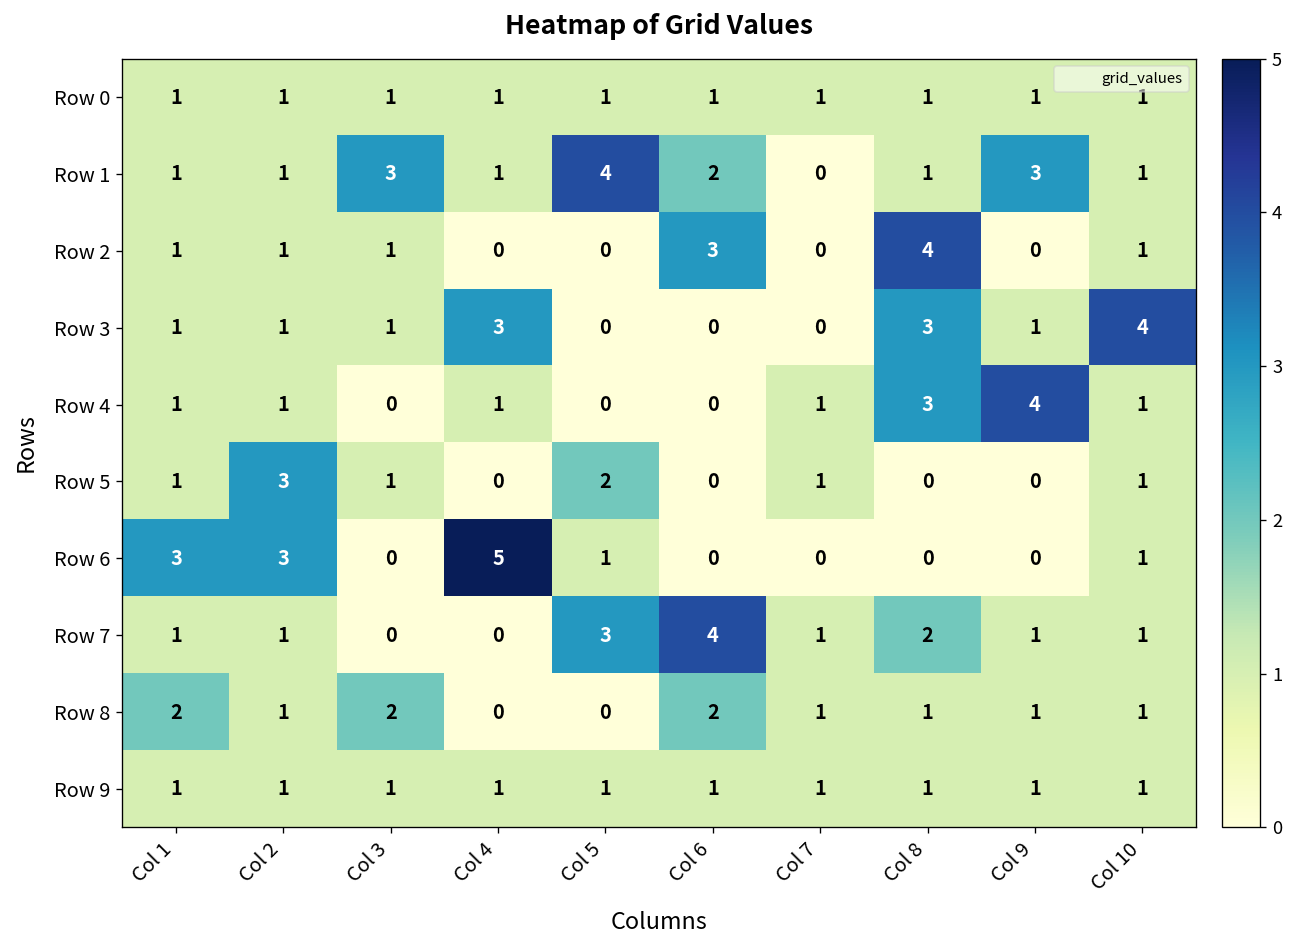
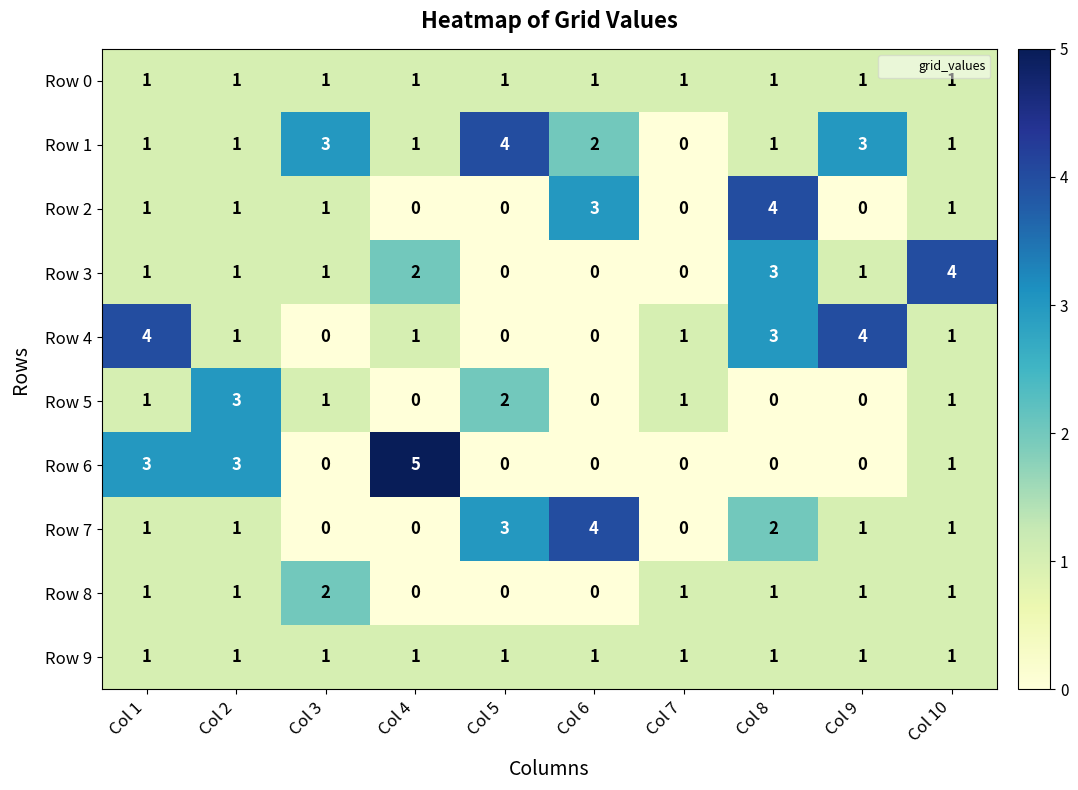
Row 3, Col 4: 3 -> 2
Row 4, Col 1: 1 -> 4
Row 6, Col 5: 1 -> 0
Row 7, Col 7: 1 -> 0
Row 8, Col 1: 2 -> 1
Row 8, Col 6: 2 -> 0
